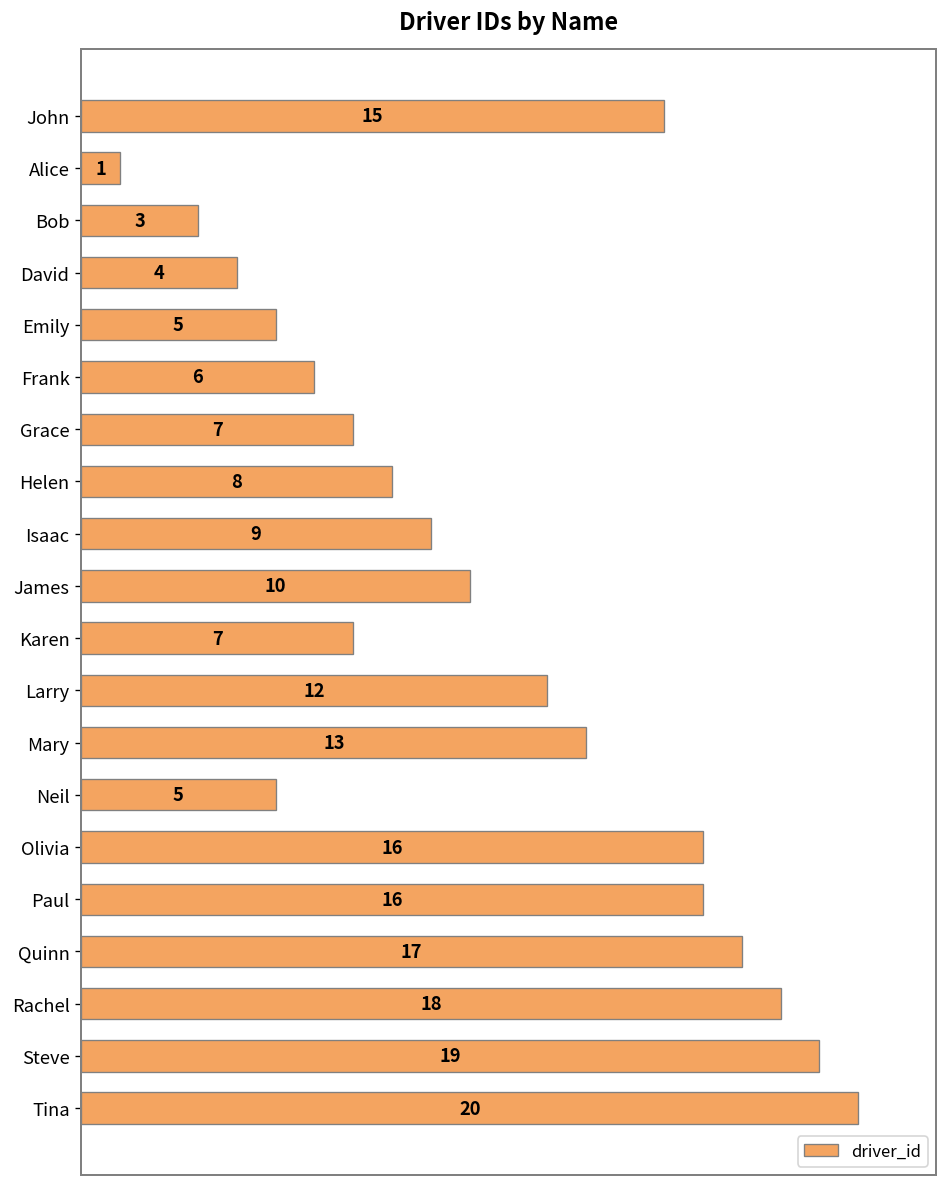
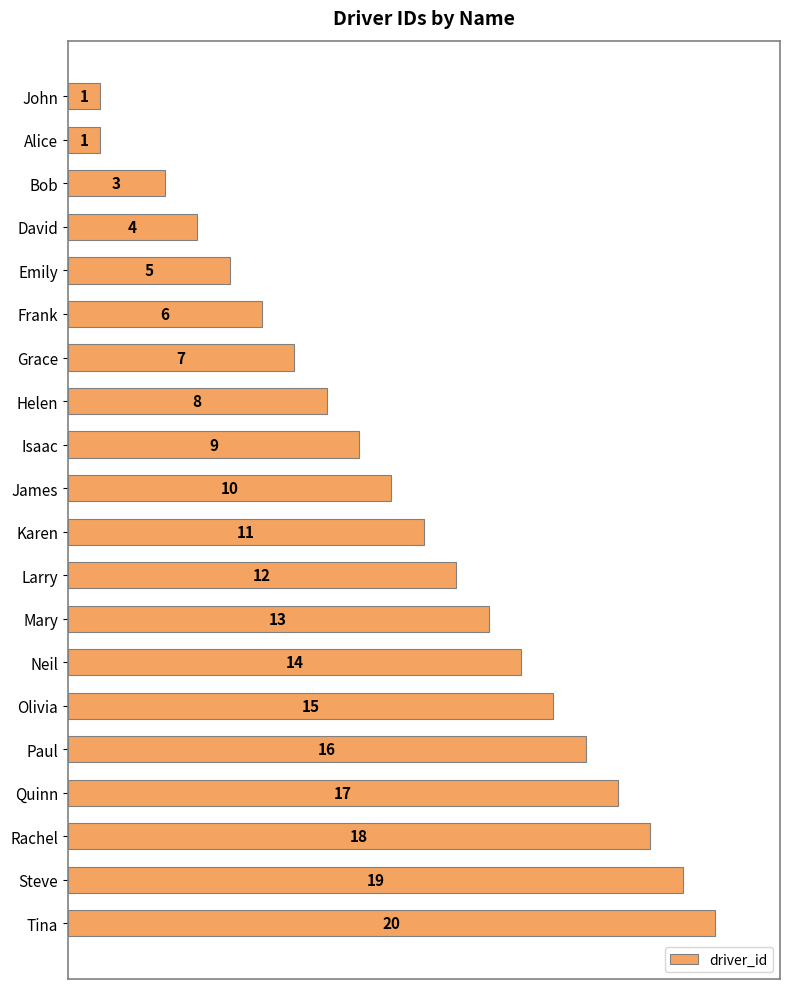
John: 15 -> 1
Karen: 7 -> 11
Neil: 5 -> 14
Olivia: 16 -> 15
